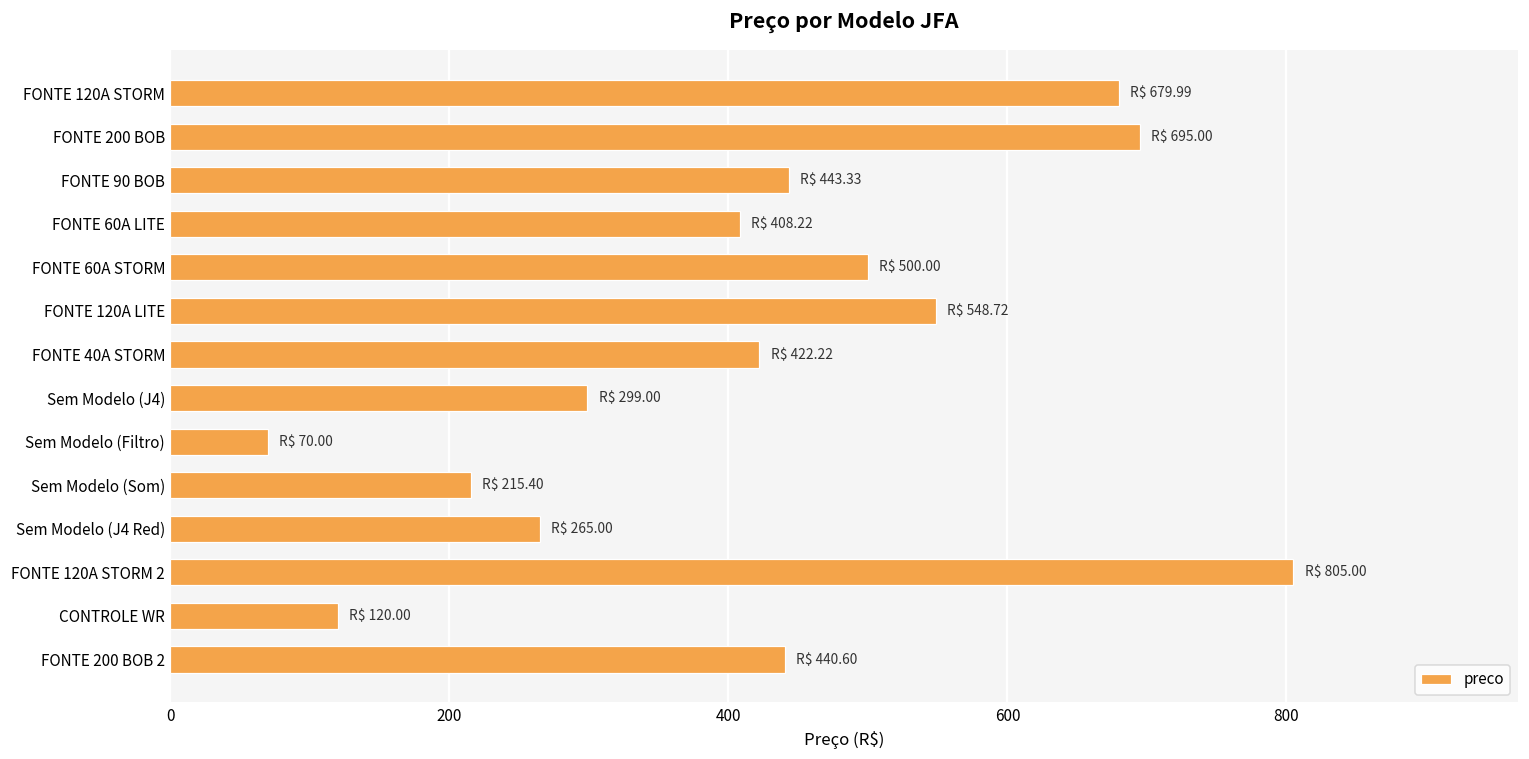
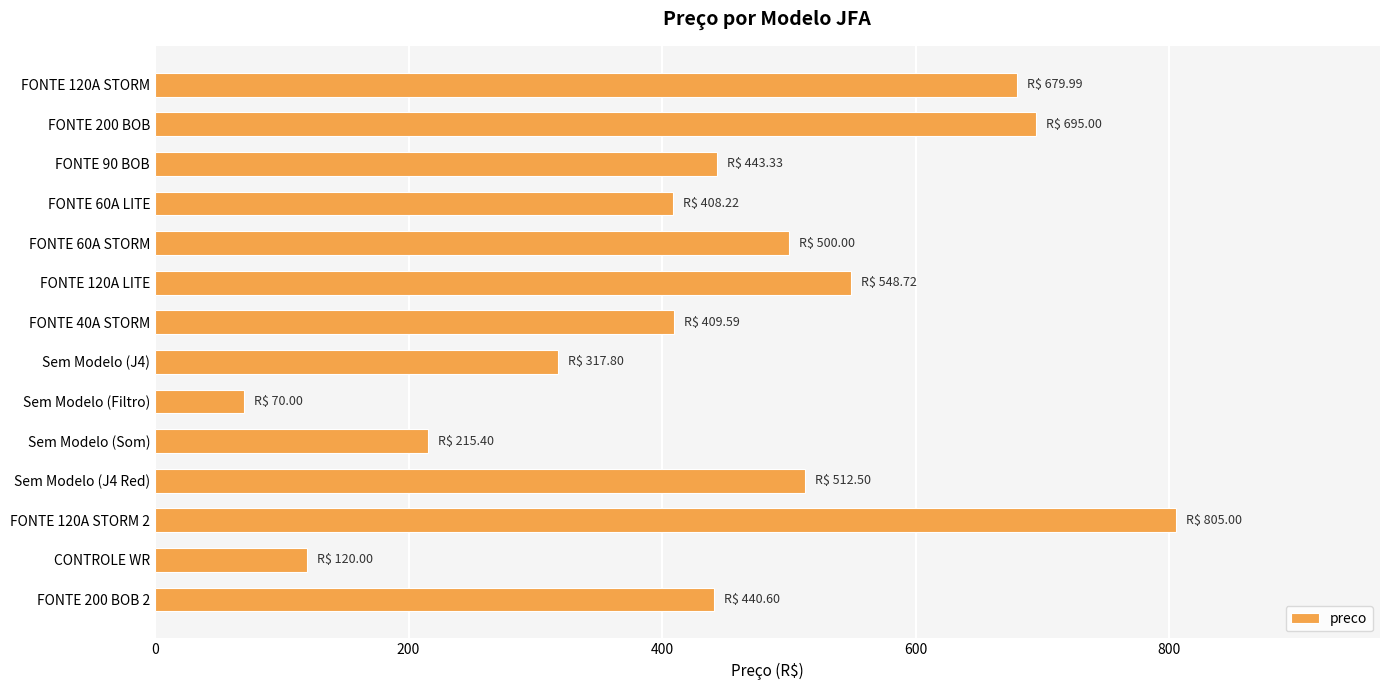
FONTE 40A STORM: 422.22 -> 409.59
Sem Modelo (J4): 299.00 -> 317.80
Sem Modelo (J4 Red): 265.00 -> 512.50
